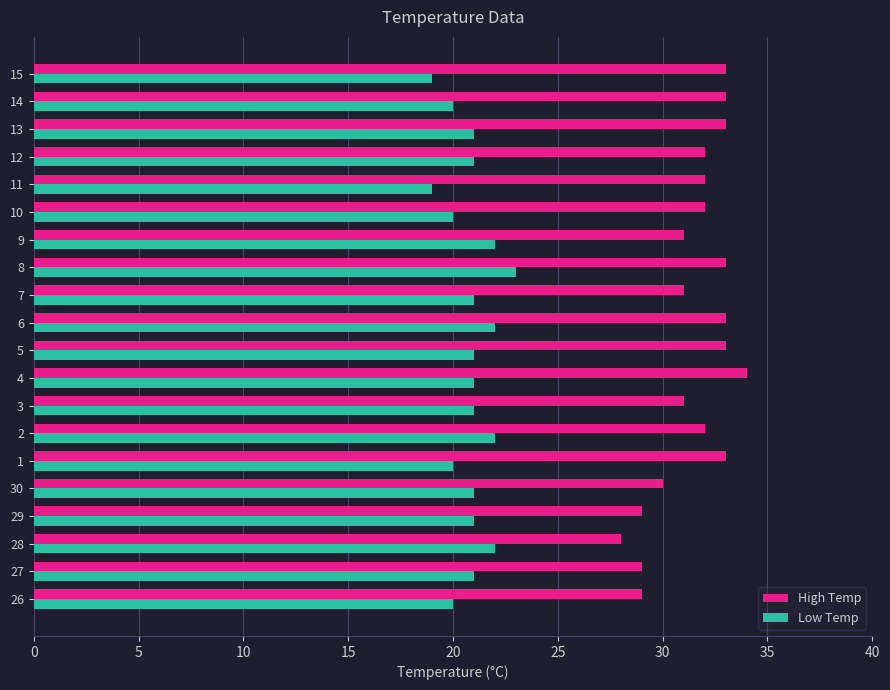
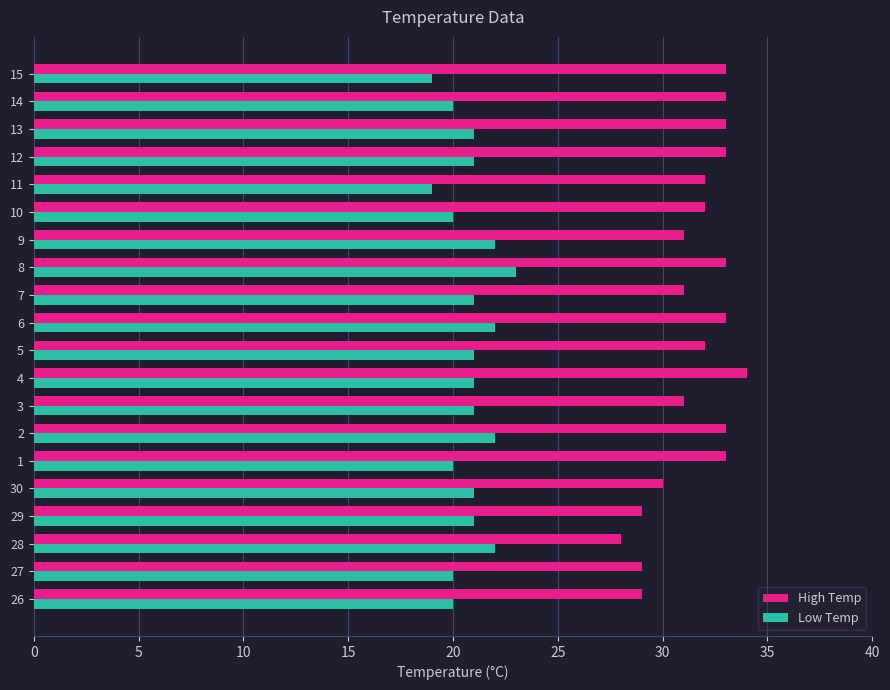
High Temp, 12: 32 -> 33
High Temp, 5: 33 -> 32
High Temp, 2: 32 -> 33
Low Temp, 27: 21 -> 20
